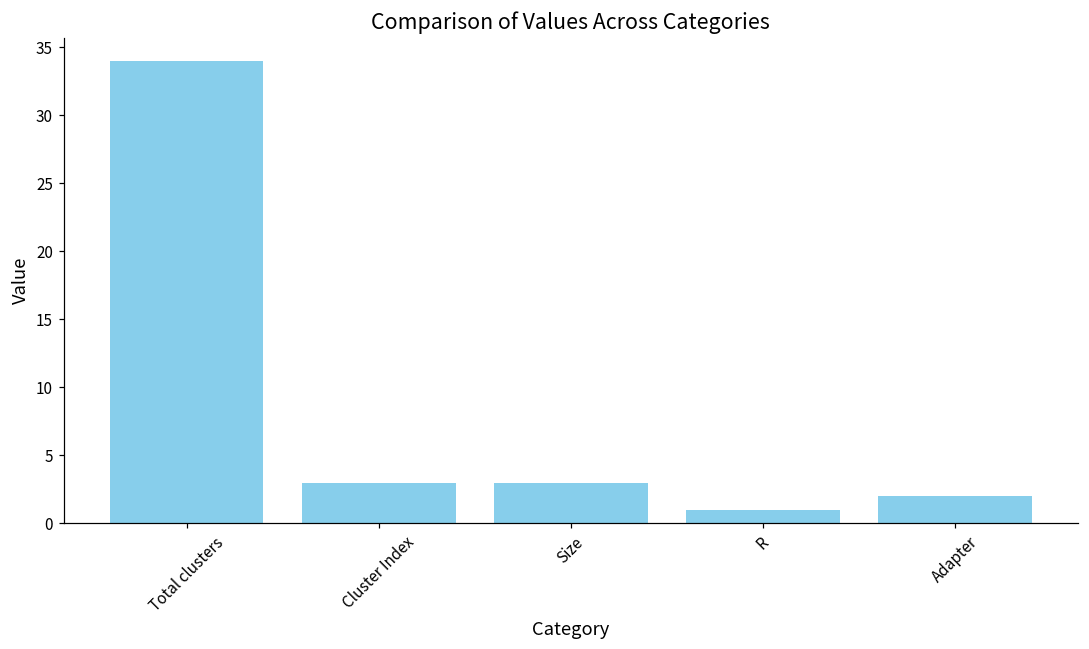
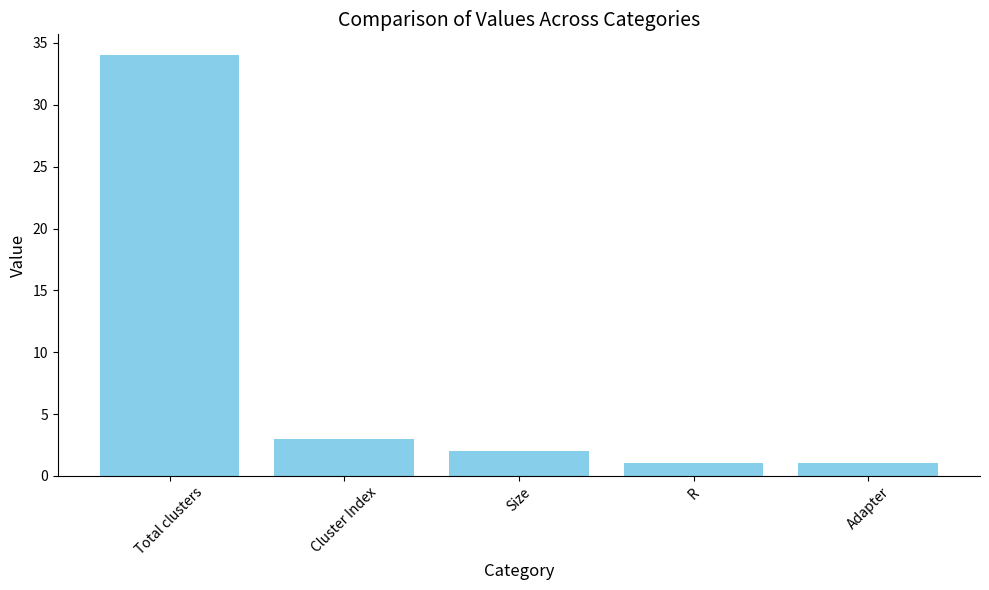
Size: 3 -> 2
Adapter: 2 -> 1
